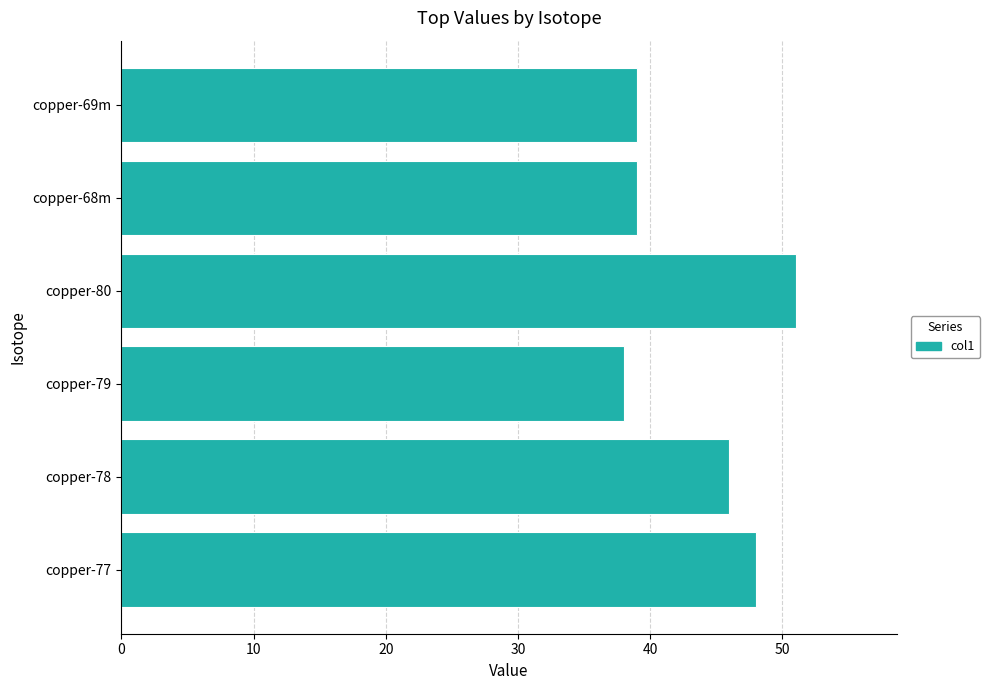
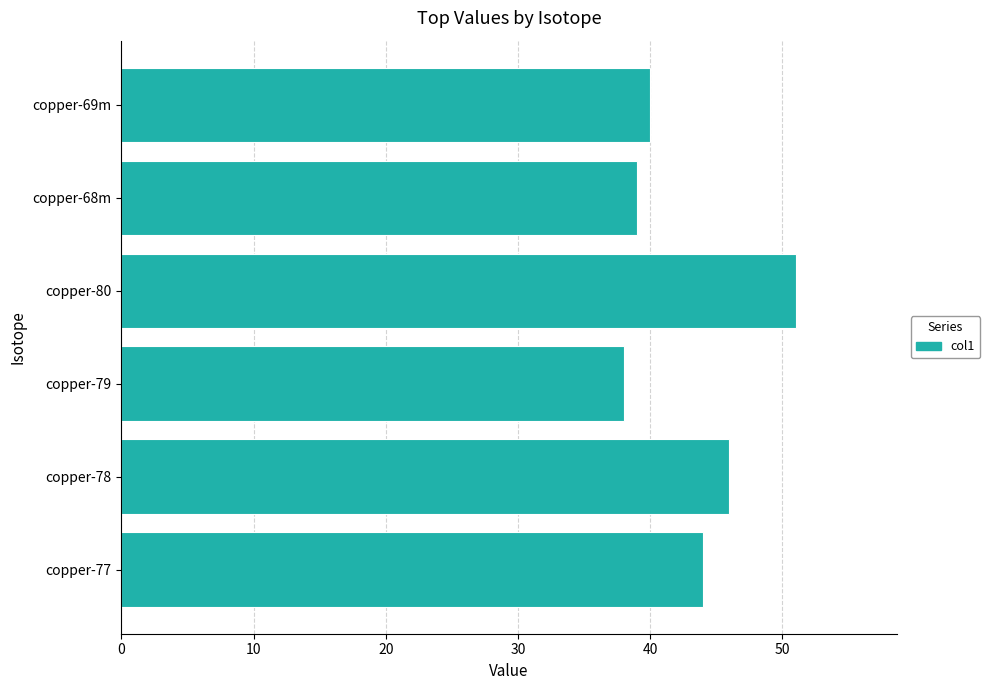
copper-69m: 39 -> 40
copper-77: 48 -> 44
